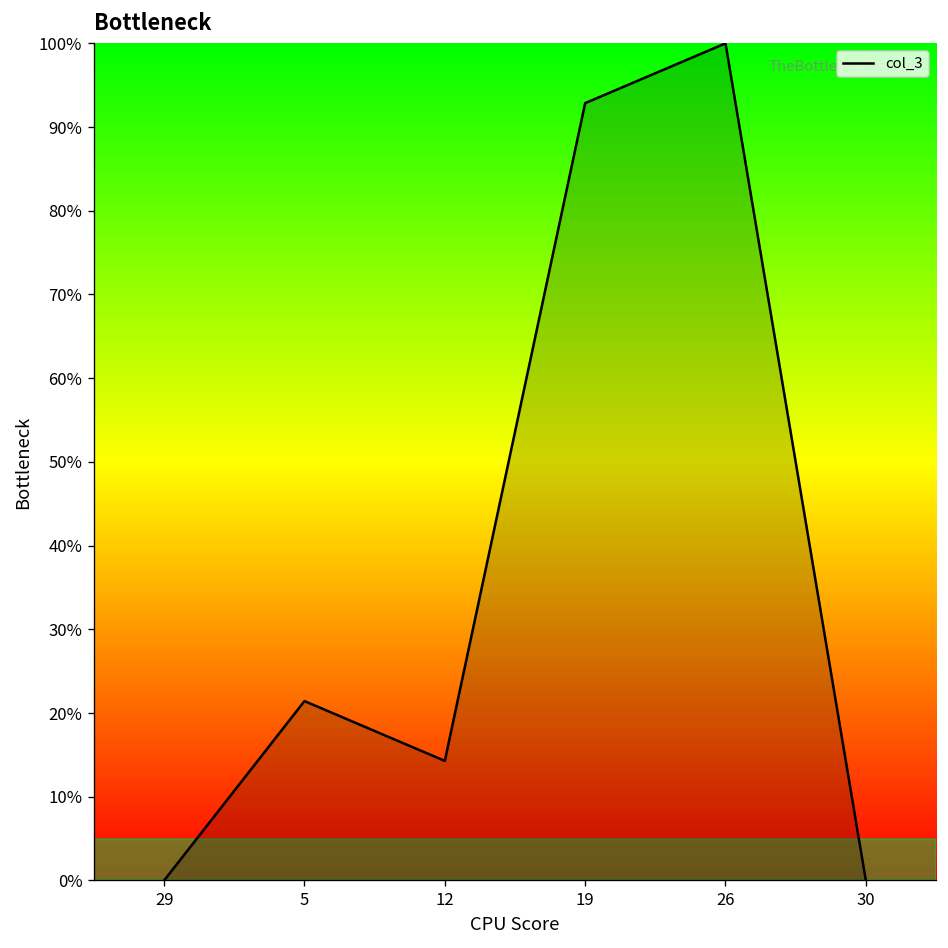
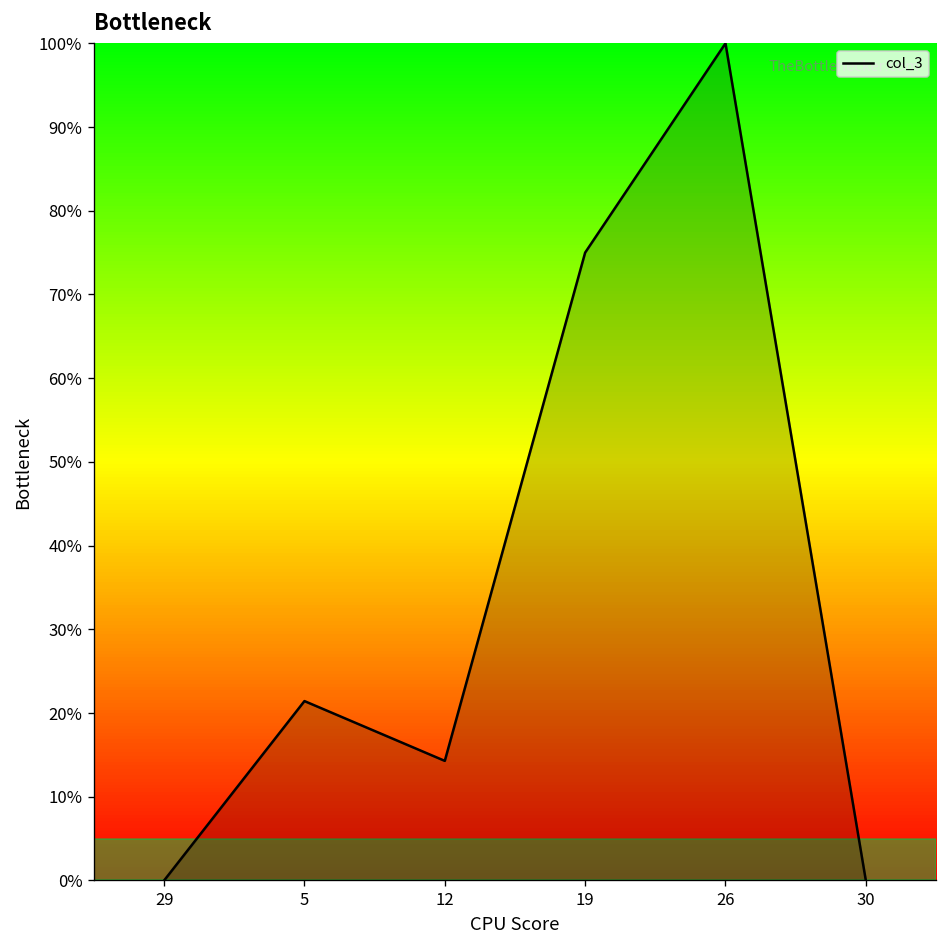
19: 93% -> 75%
